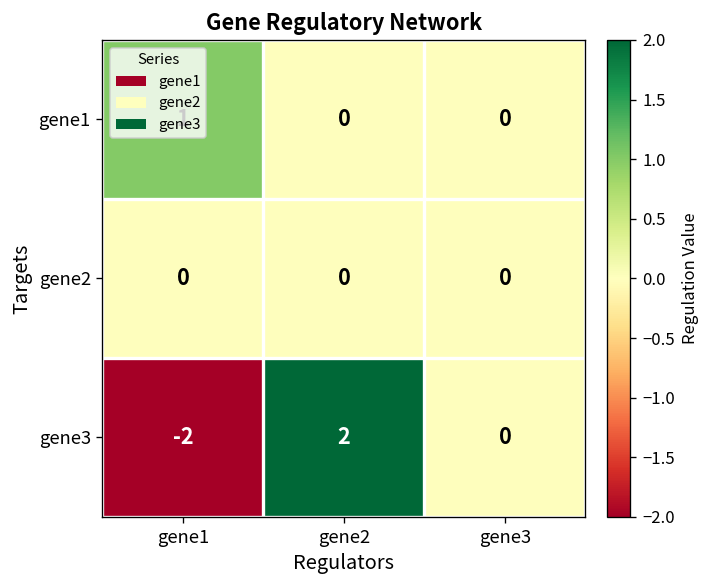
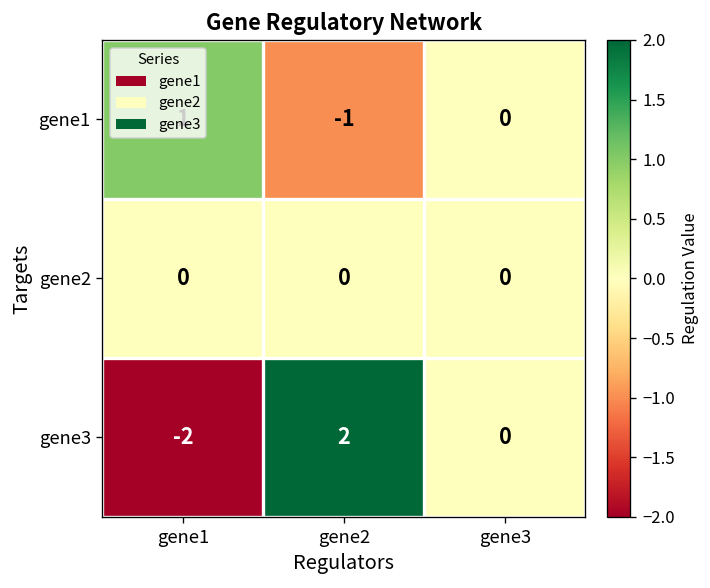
gene1, gene2: 0 -> -1
